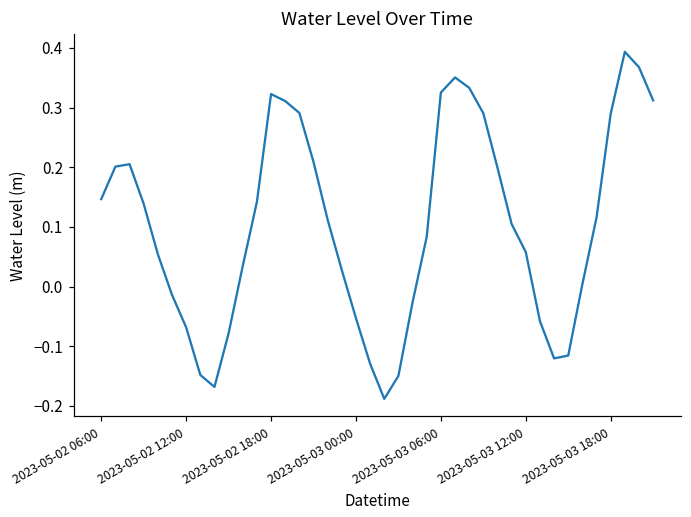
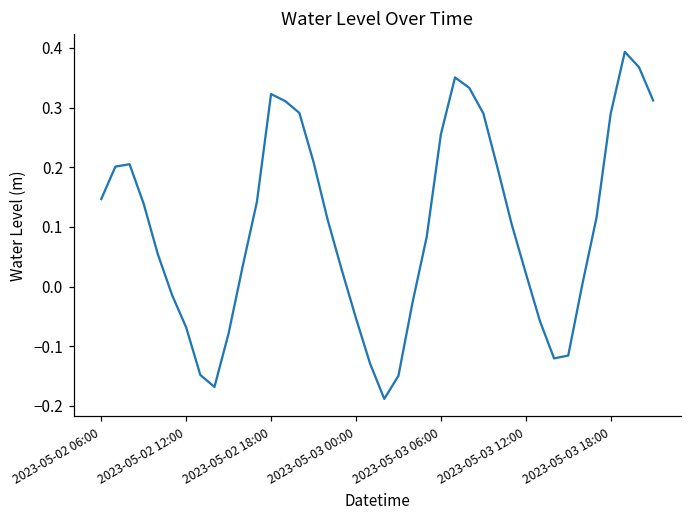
2023-05-03 06:00: 0.33 -> 0.26
2023-05-03 12:00: 0.06 -> 0.02
